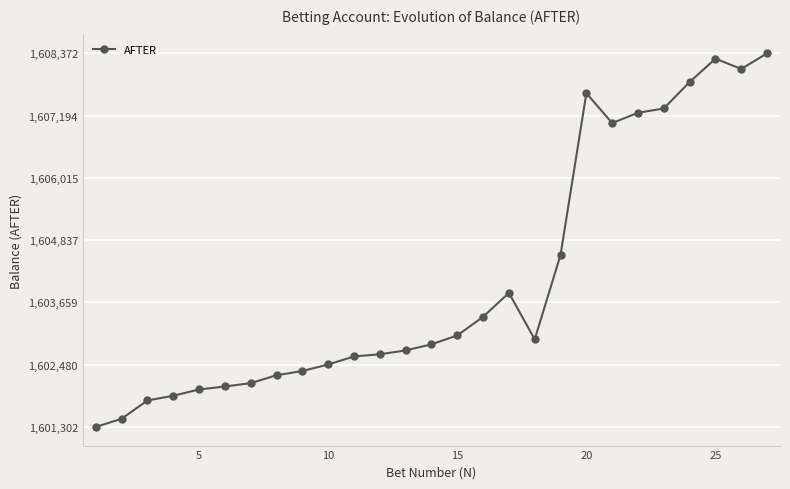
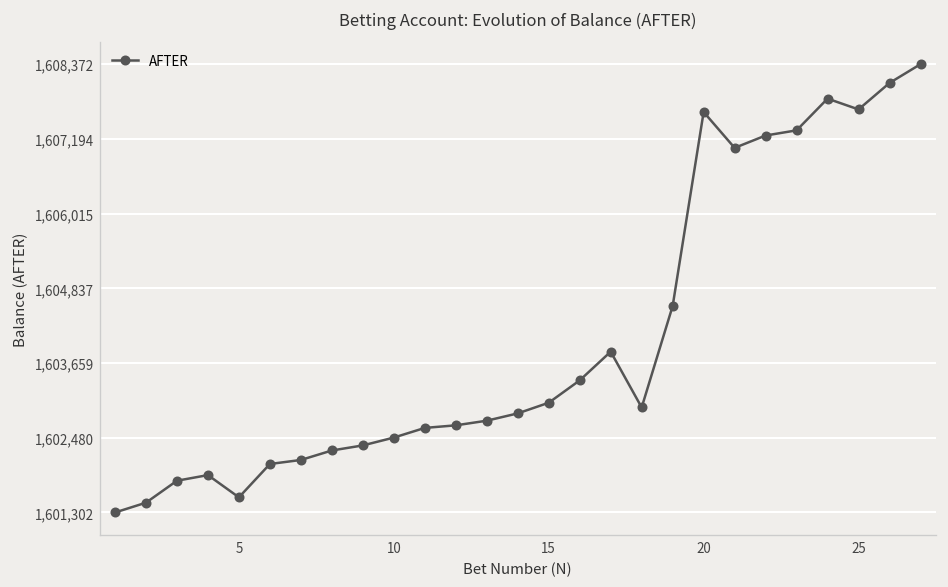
5: 1,602,000 -> 1,601,500
25: 1,608,300 -> 1,607,700
